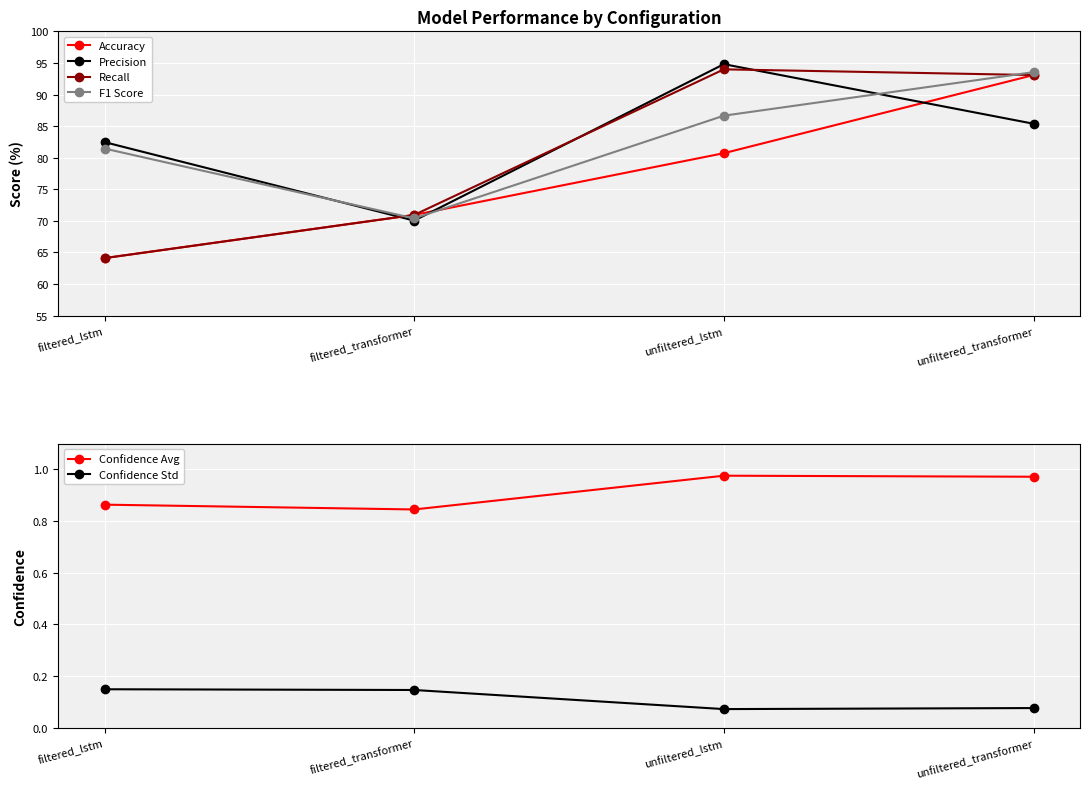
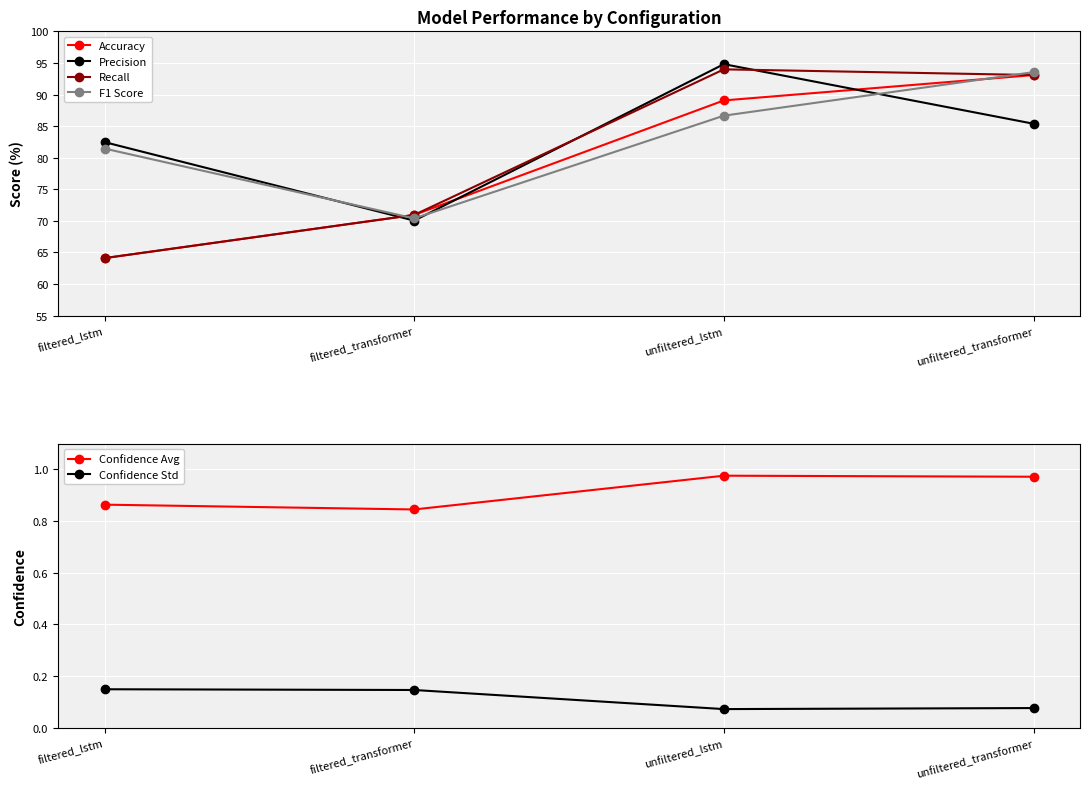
Model Performance by Configuration, Accuracy, unfiltered_lstm: 81 -> 89
